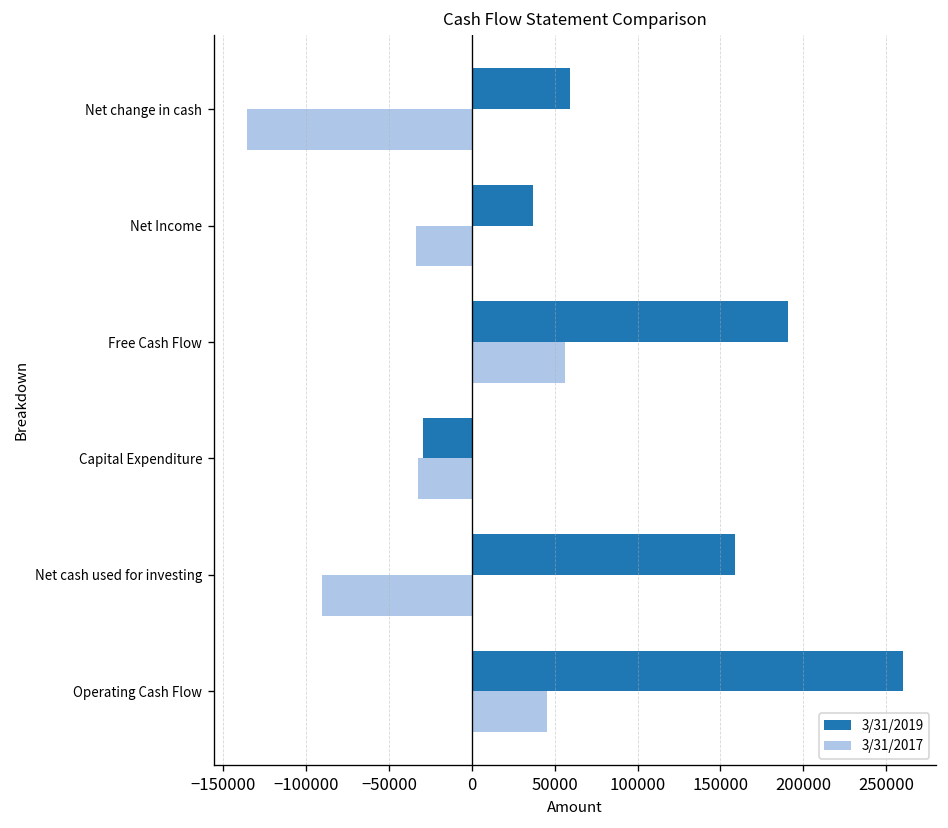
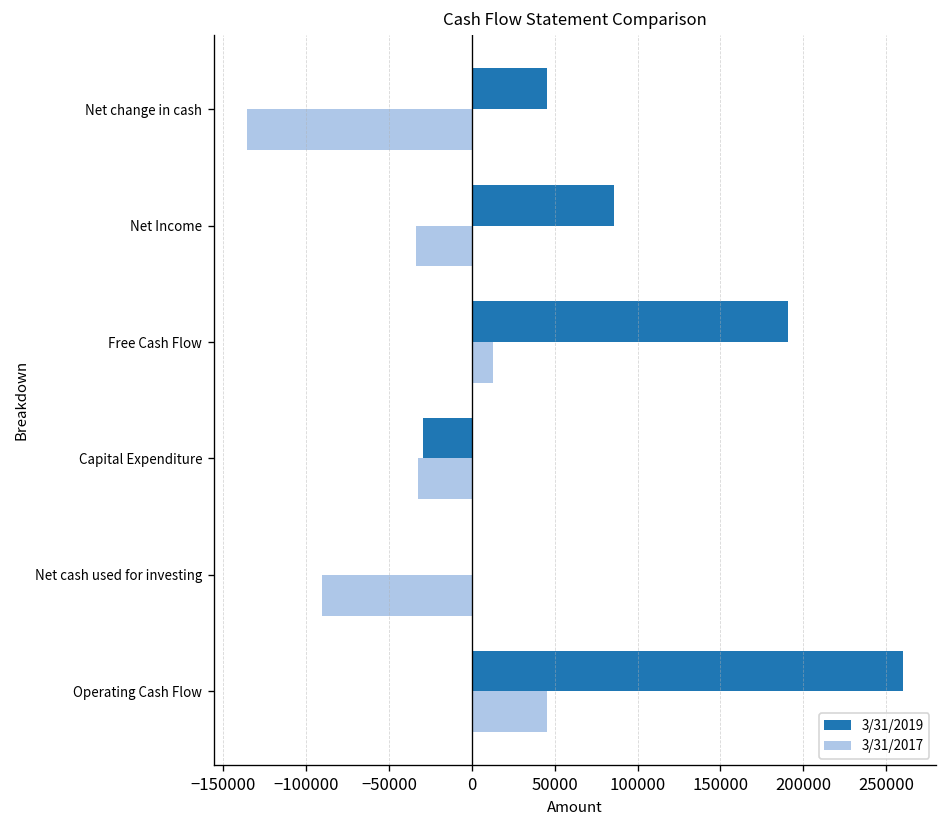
3/31/2019, Net change in cash: 59000 -> 45000
3/31/2019, Net Income: 37000 -> 86000
3/31/2017, Free Cash Flow: 56000 -> 13000
3/31/2019, Net cash used for investing: 159000 -> 1000
